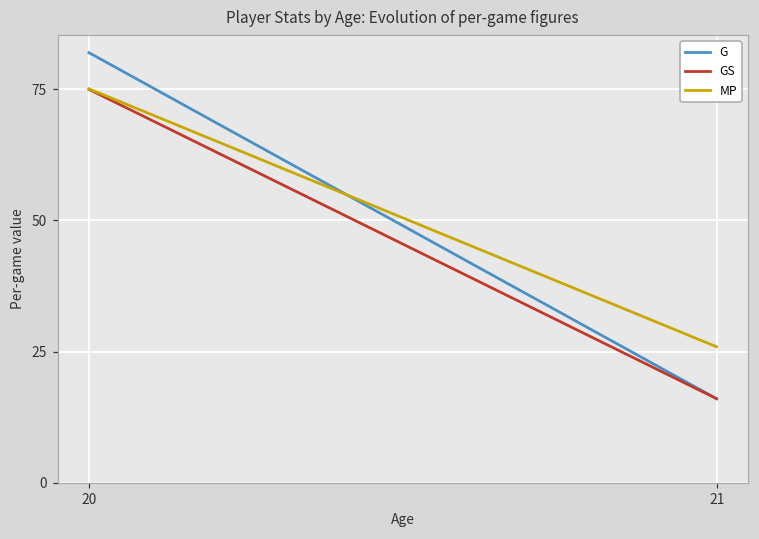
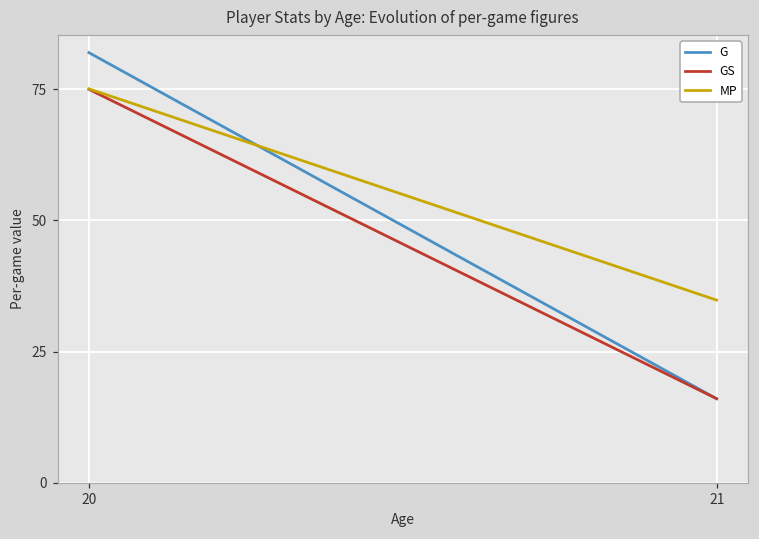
MP, 21: 26 -> 35
